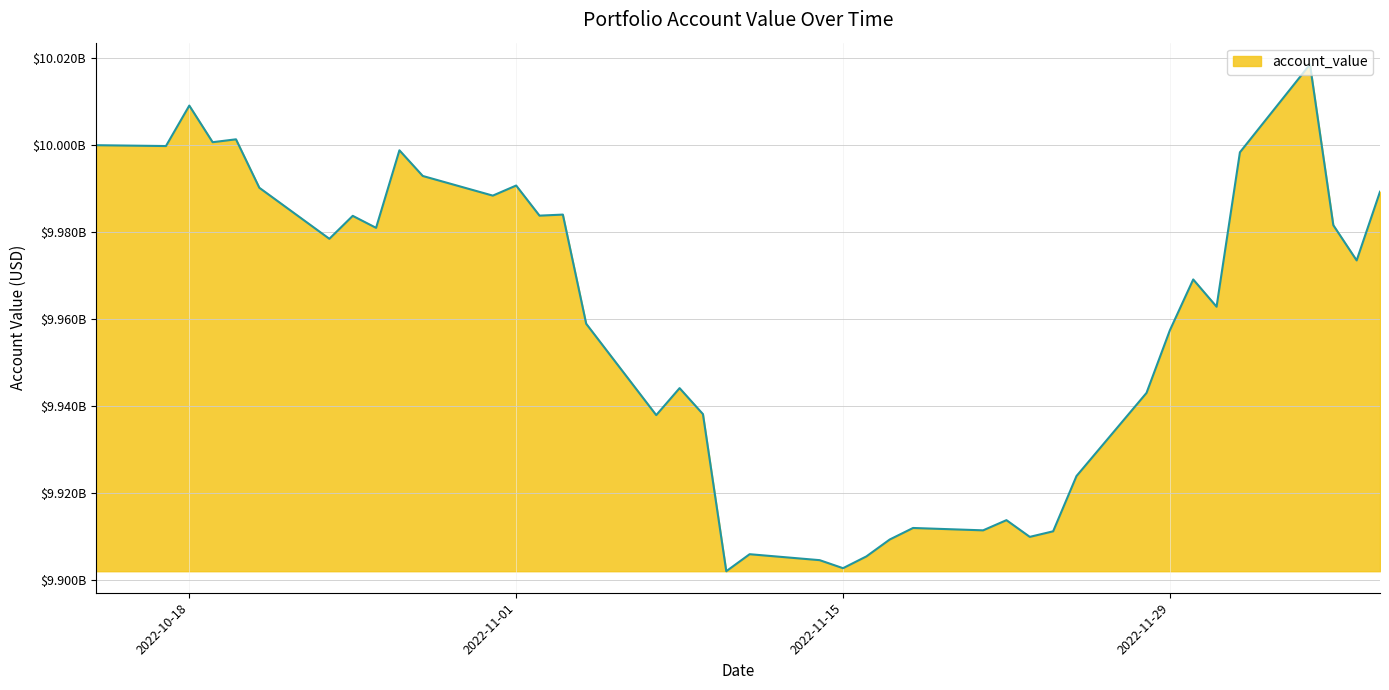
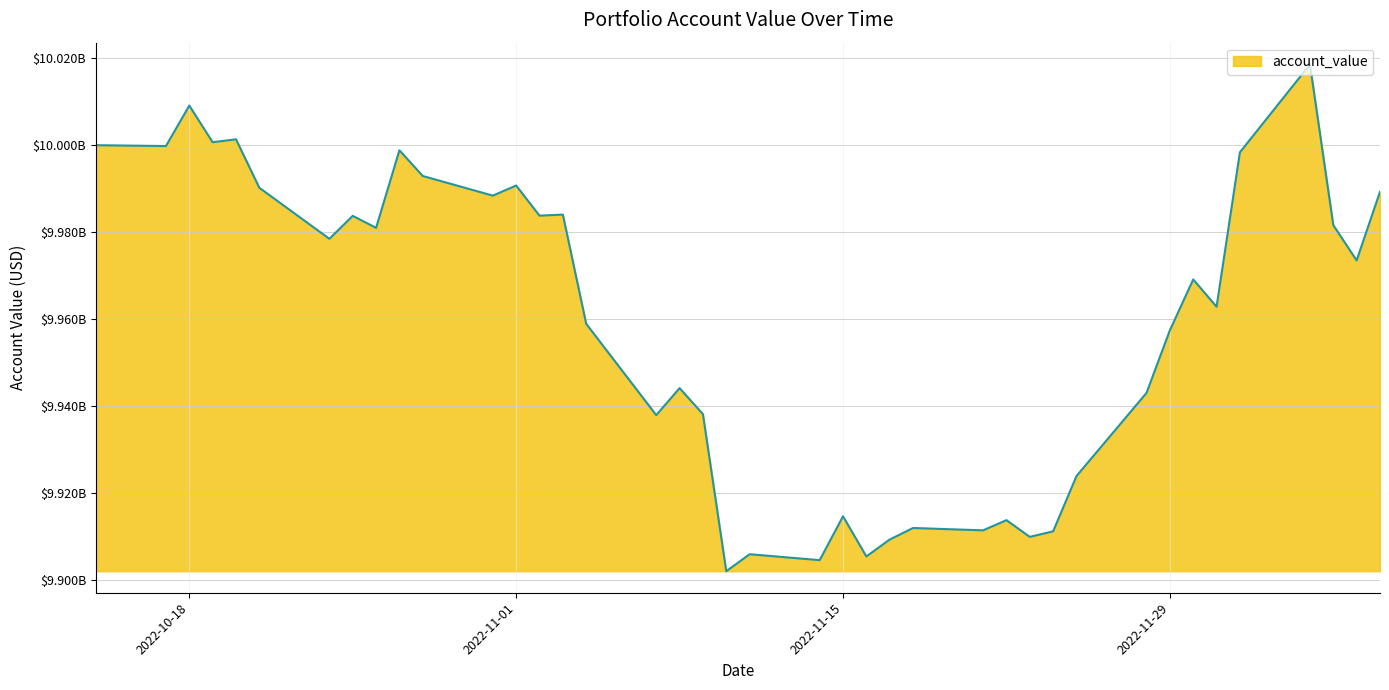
2022-11-15: $9903000000 -> $9915000000
